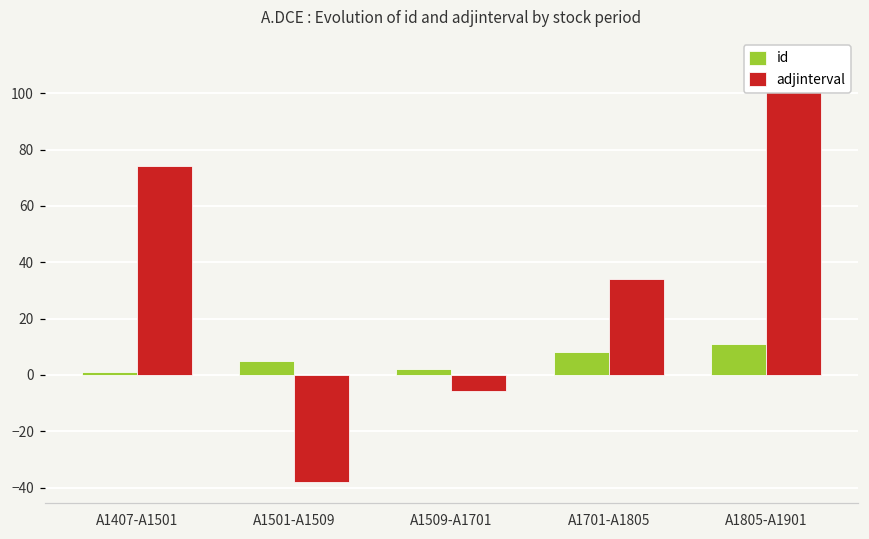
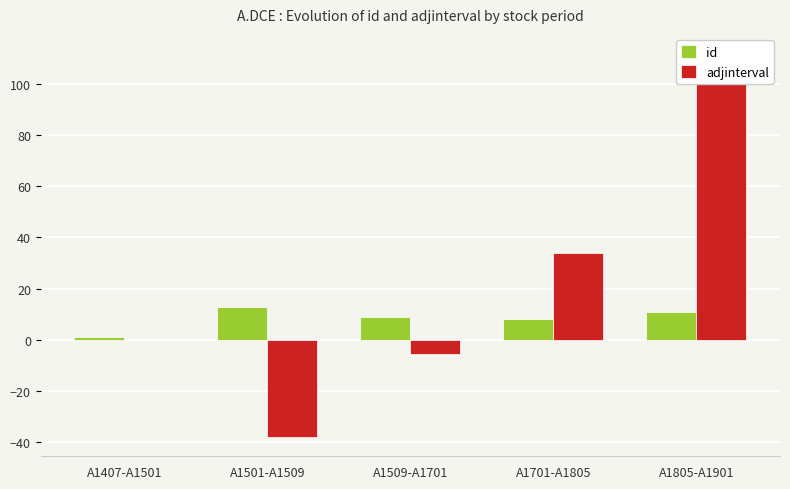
adjinterval, A1407-A1501: 74 -> 0
id, A1501-A1509: 5 -> 13
id, A1509-A1701: 2 -> 9
